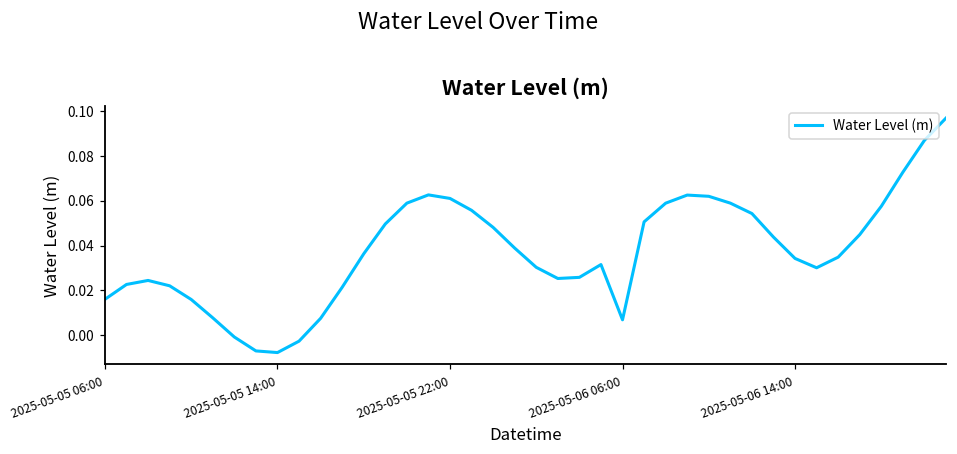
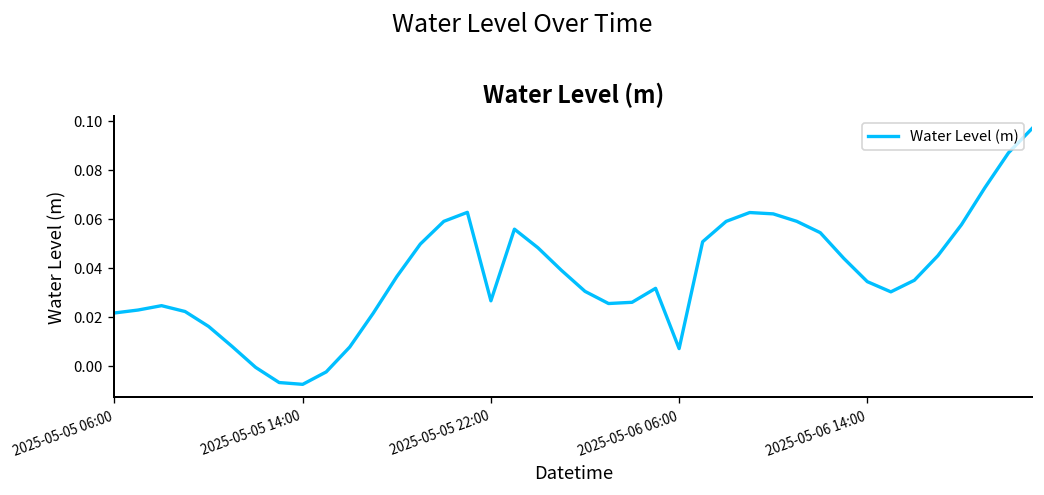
2025-05-05 06:00: 0.016 -> 0.021
2025-05-05 22:00: 0.061 -> 0.026
